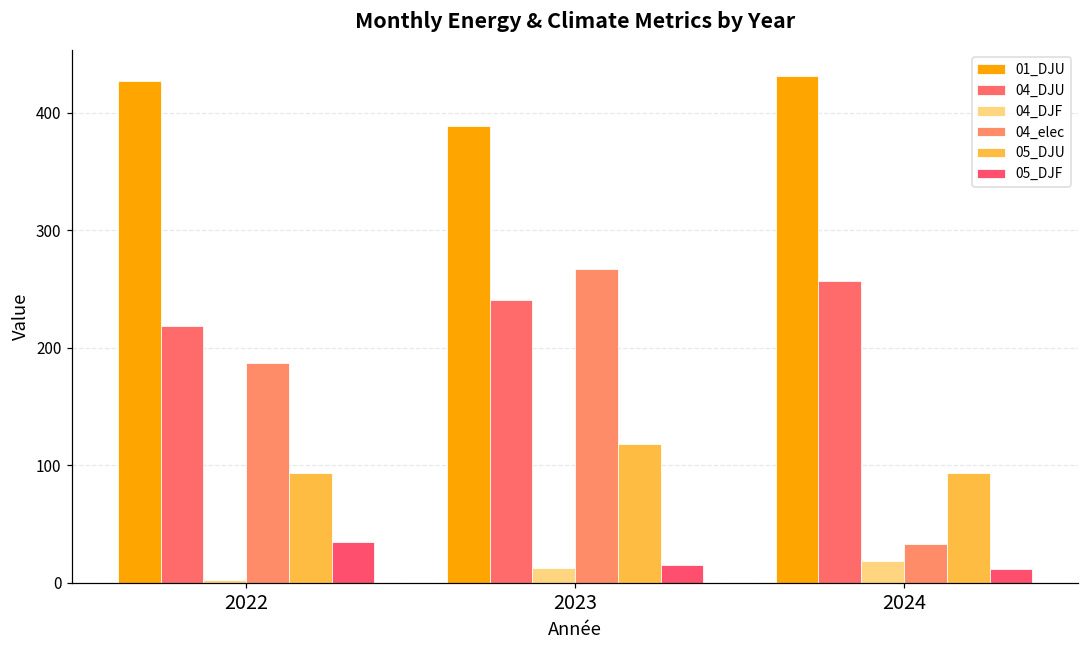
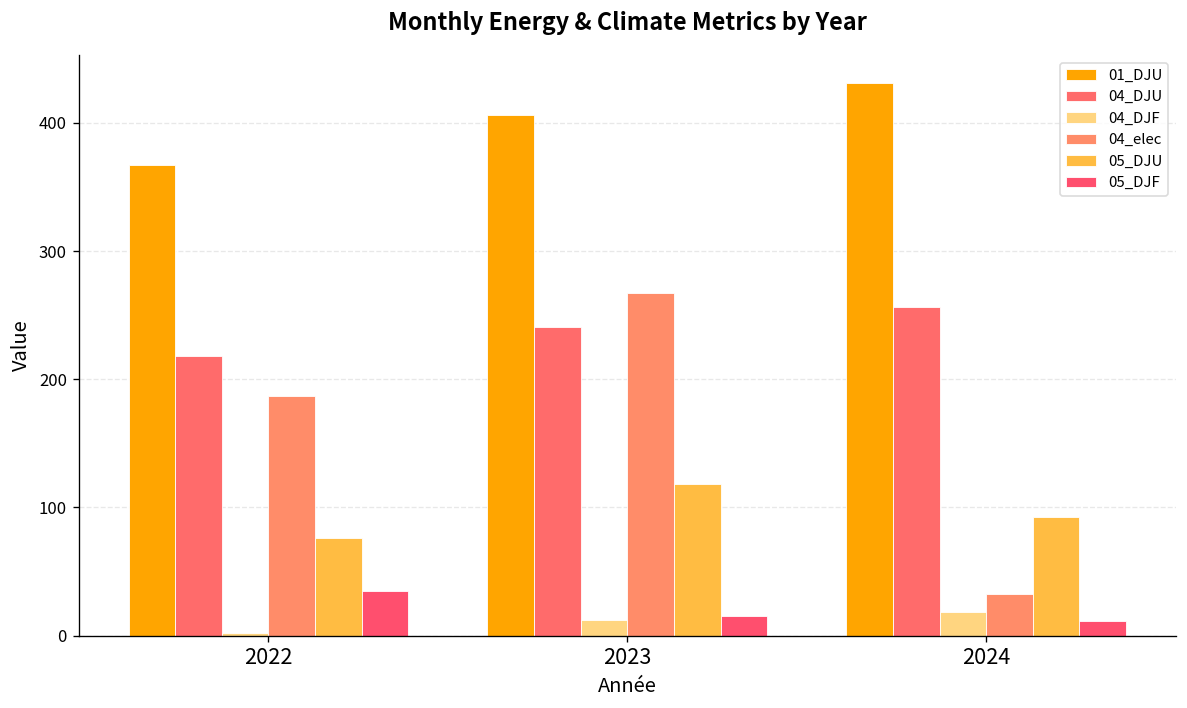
01_DJU, 2022: 427 -> 367
05_DJU, 2022: 94 -> 76
01_DJU, 2023: 389 -> 406
